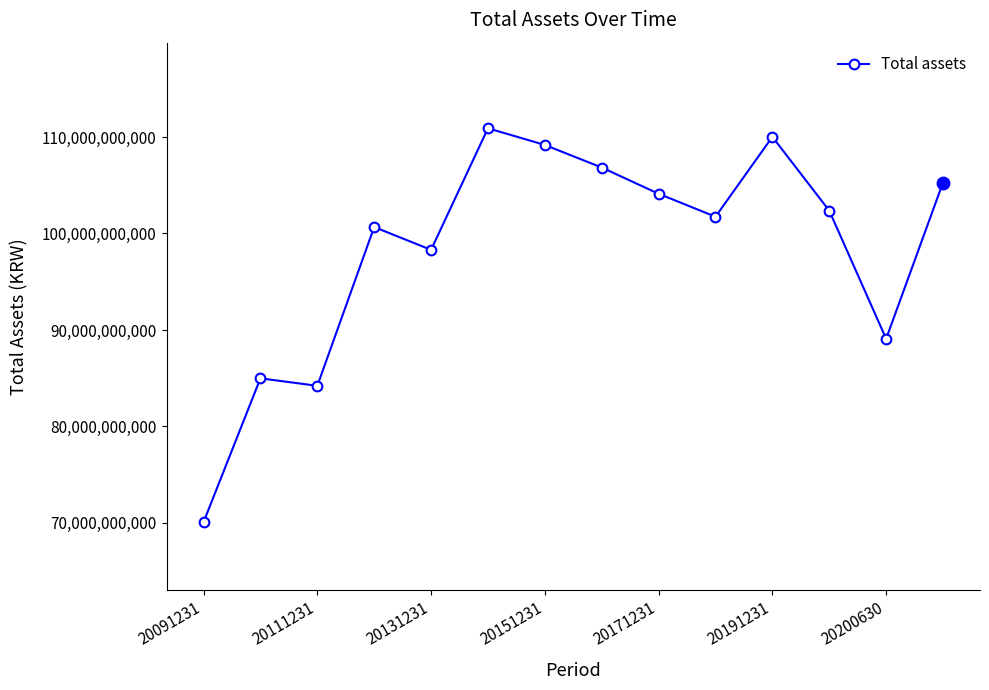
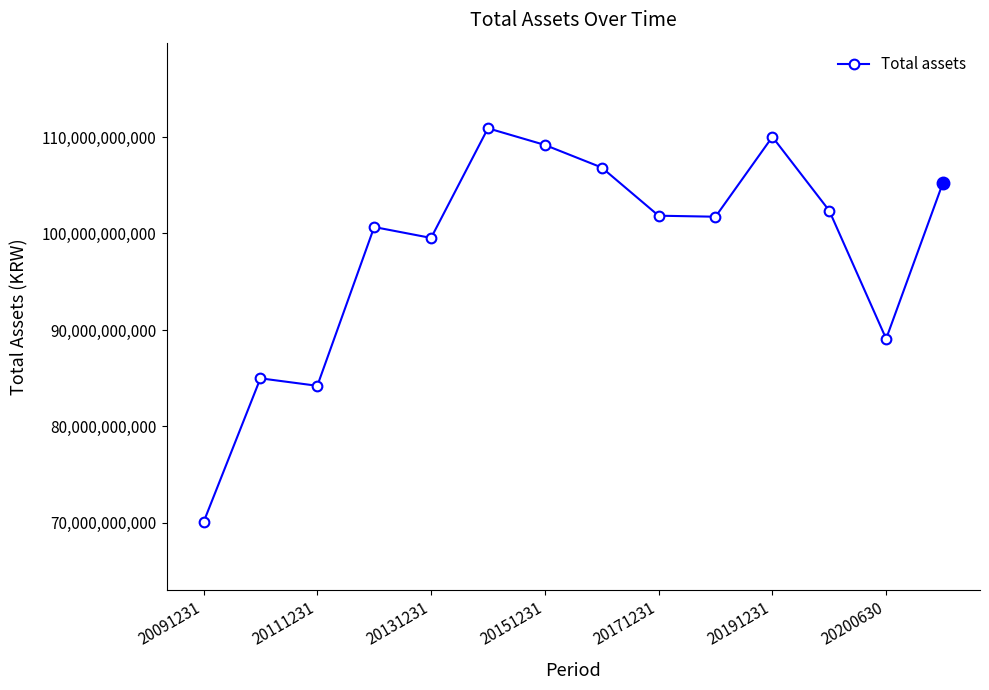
Total assets, 20131231: 98,000,000,000 -> 100,000,000,000
Total assets, 20171231: 104,000,000,000 -> 102,000,000,000
